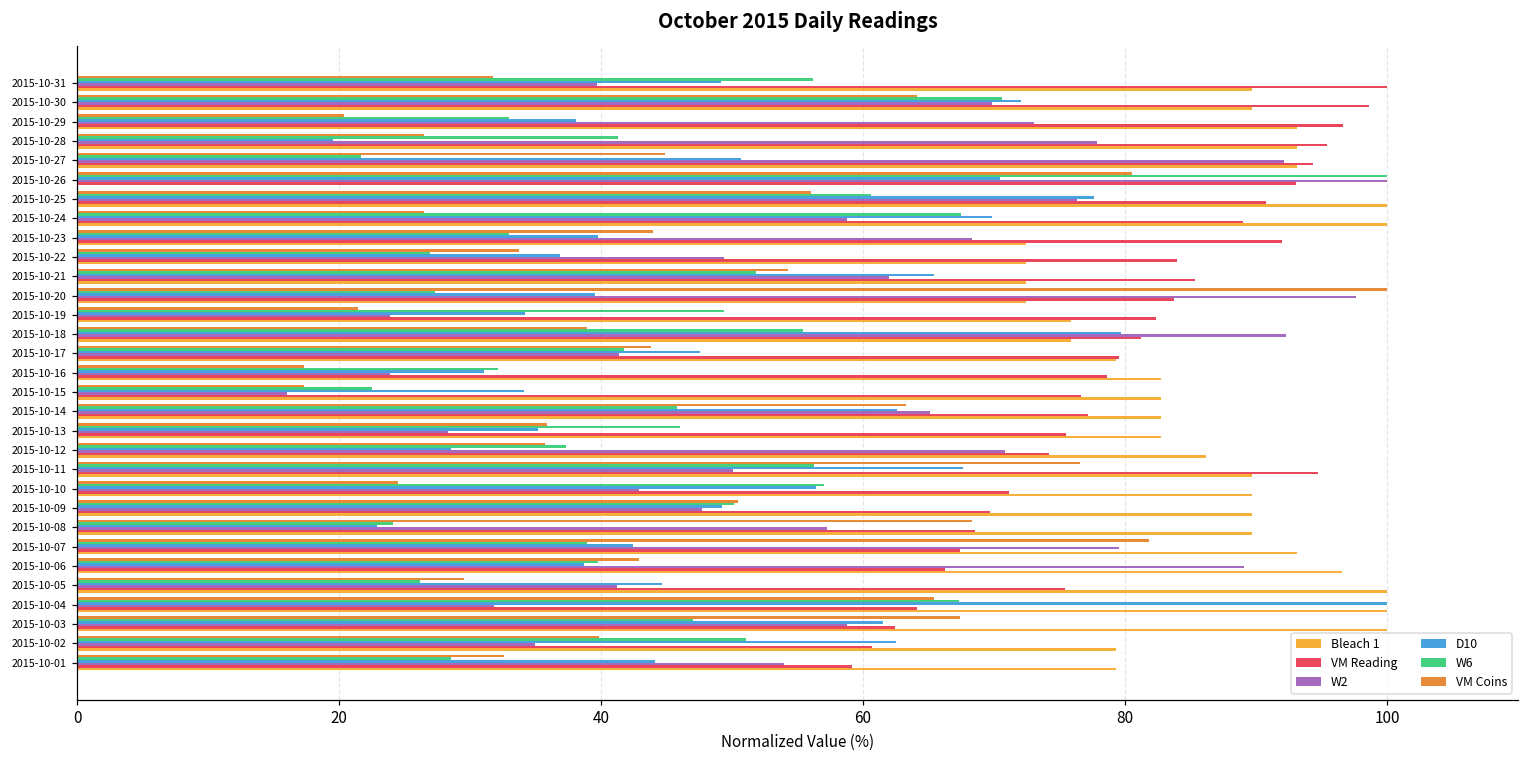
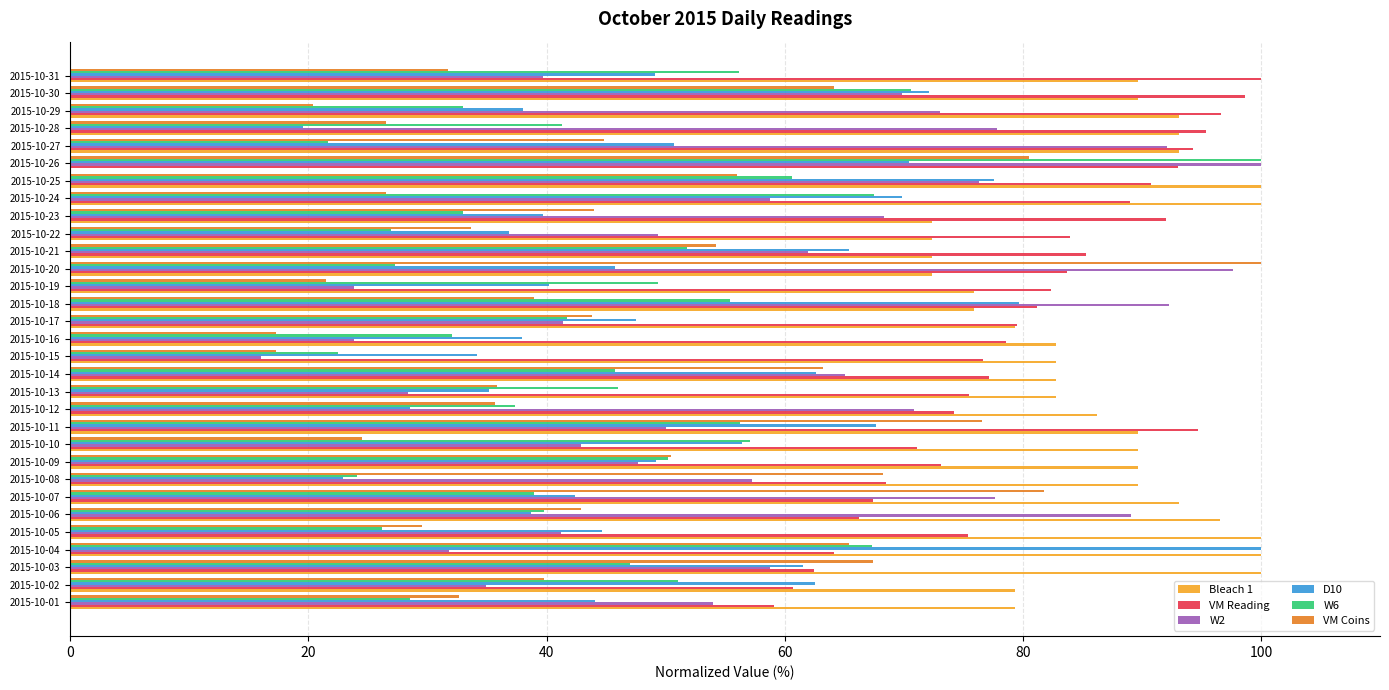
D10, 2015-10-20: 39.5 -> 45.8
D10, 2015-10-19: 34.2 -> 40.2
D10, 2015-10-16: 31.1 -> 38.0
VM Reading, 2015-10-09: 69.7 -> 73.1
W2, 2015-10-07: 79.5 -> 77.7
